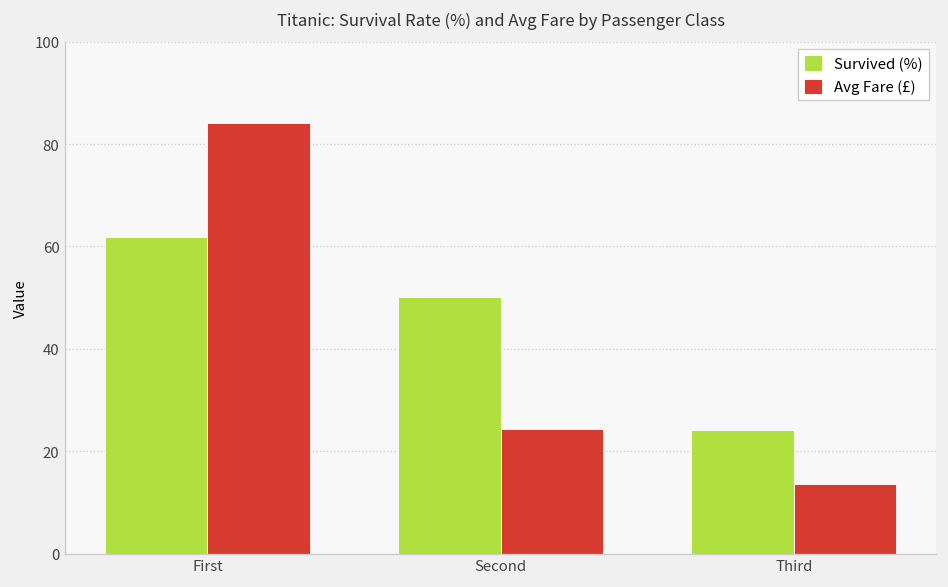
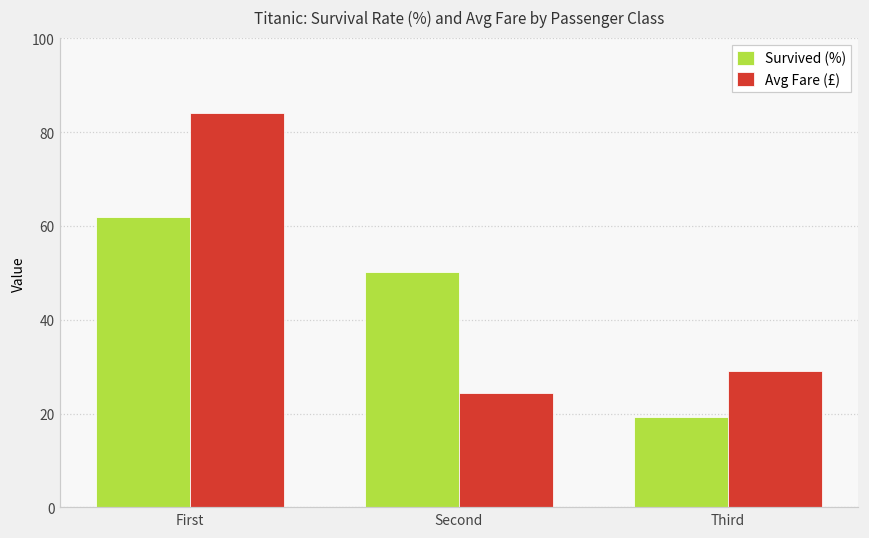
Survived (%), Third: 24 -> 19
Avg Fare (£), Third: 14 -> 29
